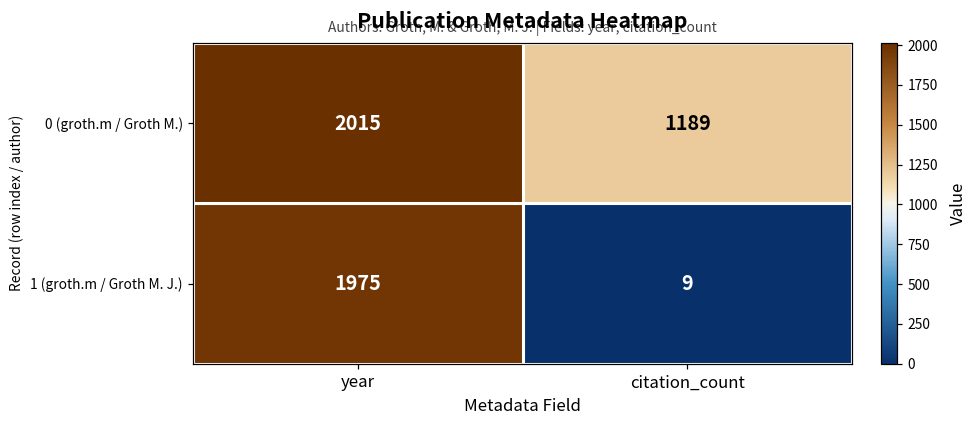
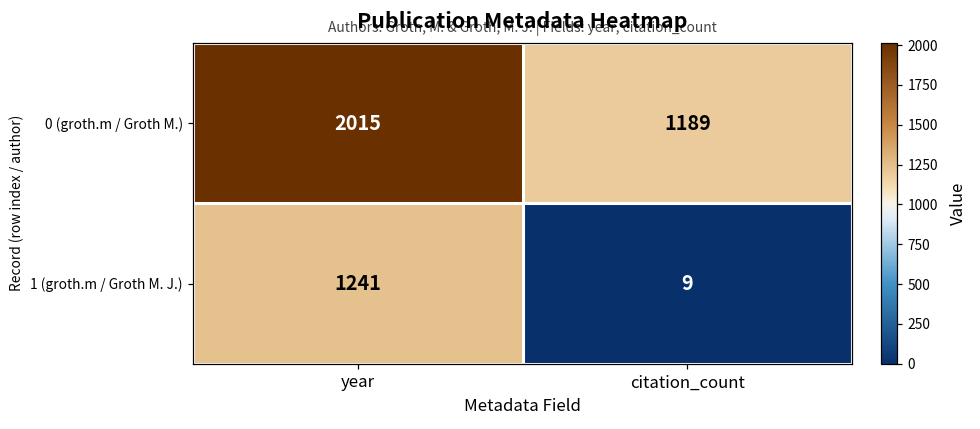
1 (groth.m / Groth M. J.), year: 1975 -> 1241
